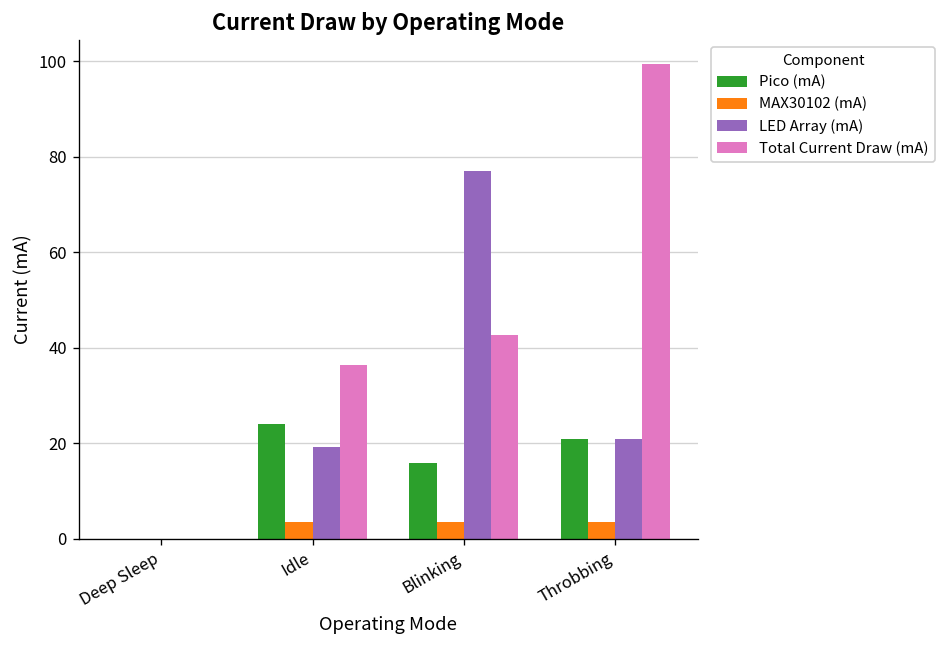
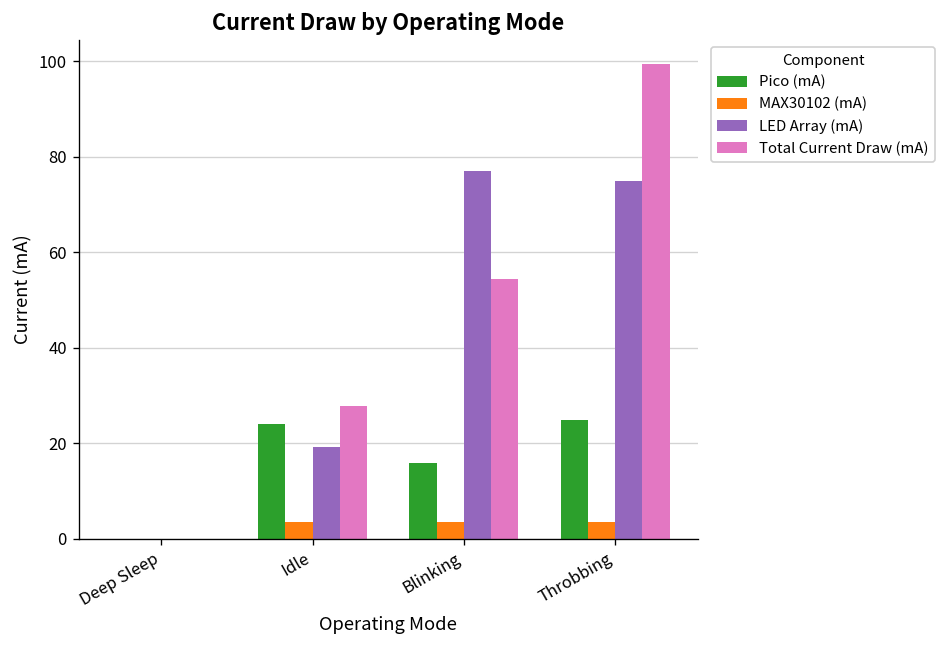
Total Current Draw (mA), Idle: 36 -> 28
Total Current Draw (mA), Blinking: 43 -> 55
Pico (mA), Throbbing: 21 -> 25
LED Array (mA), Throbbing: 21 -> 75
